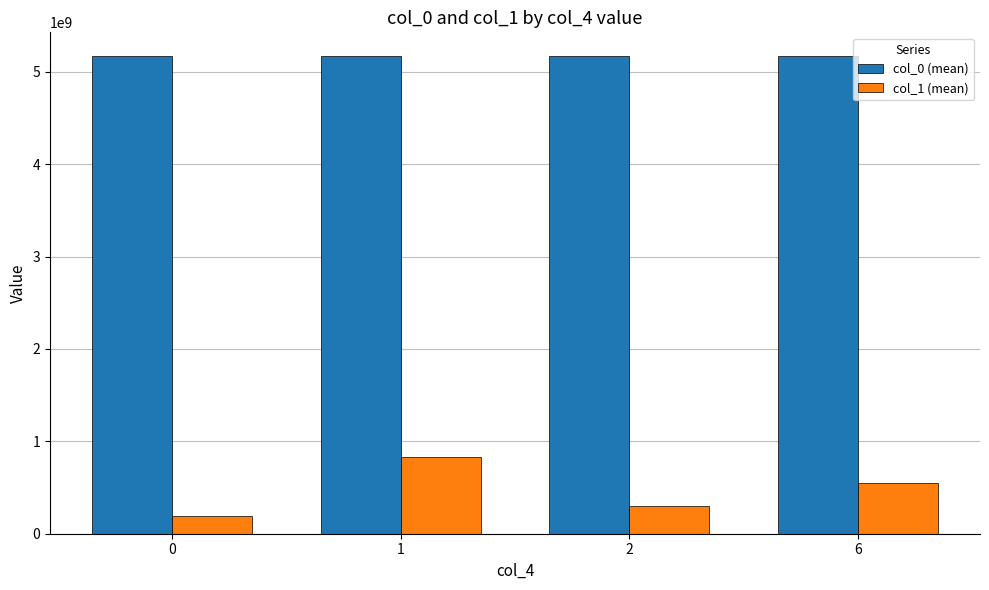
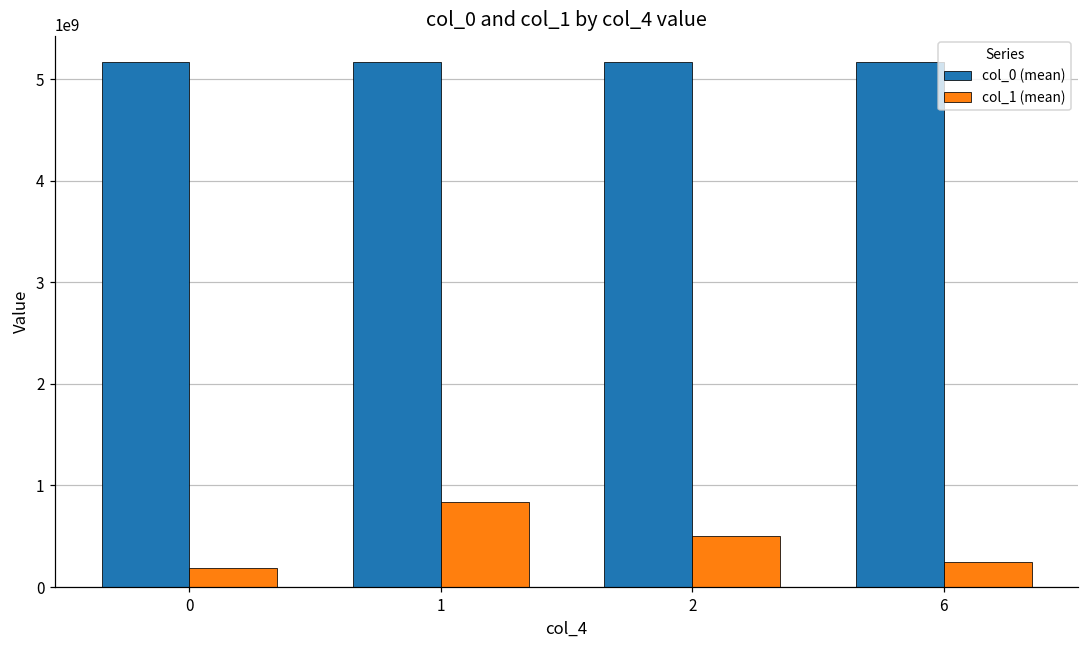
col_1 (mean), 2: 300000000 -> 500000000
col_1 (mean), 6: 500000000 -> 300000000
